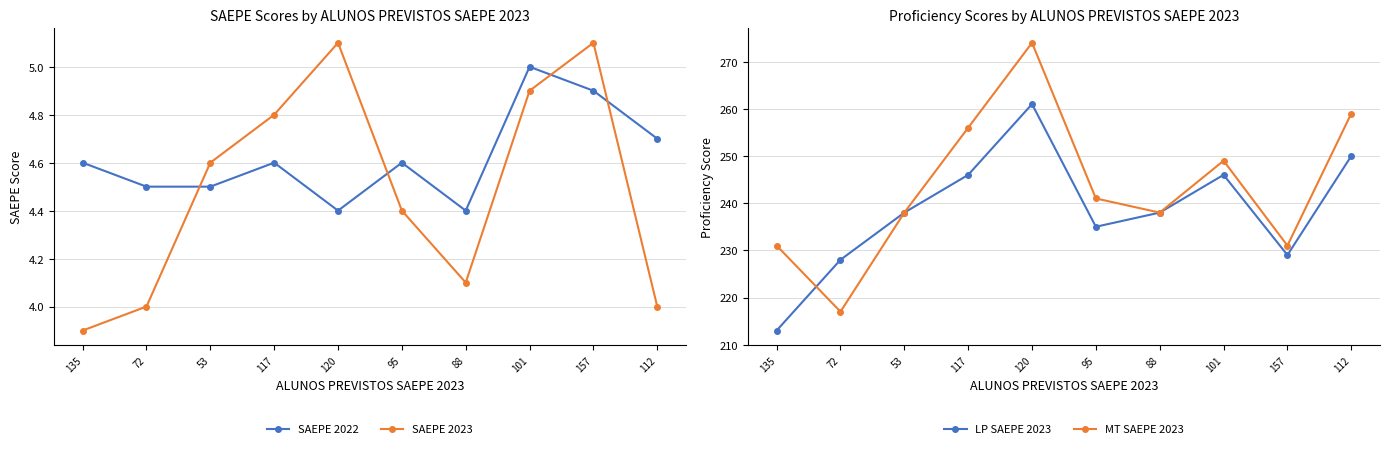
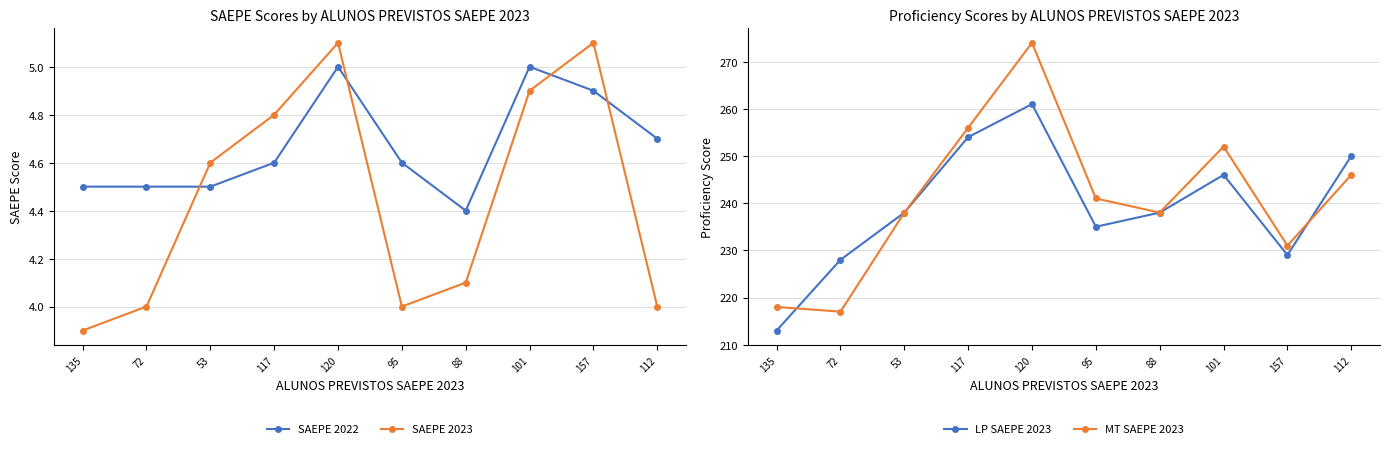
SAEPE Scores by ALUNOS PREVISTOS SAEPE 2023, SAEPE 2022, 135: 4.6 -> 4.5
SAEPE Scores by ALUNOS PREVISTOS SAEPE 2023, SAEPE 2022, 120: 4.4 -> 5.0
SAEPE Scores by ALUNOS PREVISTOS SAEPE 2023, SAEPE 2023, 95: 4.4 -> 4.0
Proficiency Scores by ALUNOS PREVISTOS SAEPE 2023, MT SAEPE 2023, 135: 231 -> 218
Proficiency Scores by ALUNOS PREVISTOS SAEPE 2023, LP SAEPE 2023, 117: 246 -> 254
Proficiency Scores by ALUNOS PREVISTOS SAEPE 2023, MT SAEPE 2023, 101: 249 -> 252
Proficiency Scores by ALUNOS PREVISTOS SAEPE 2023, MT SAEPE 2023, 112: 259 -> 246
